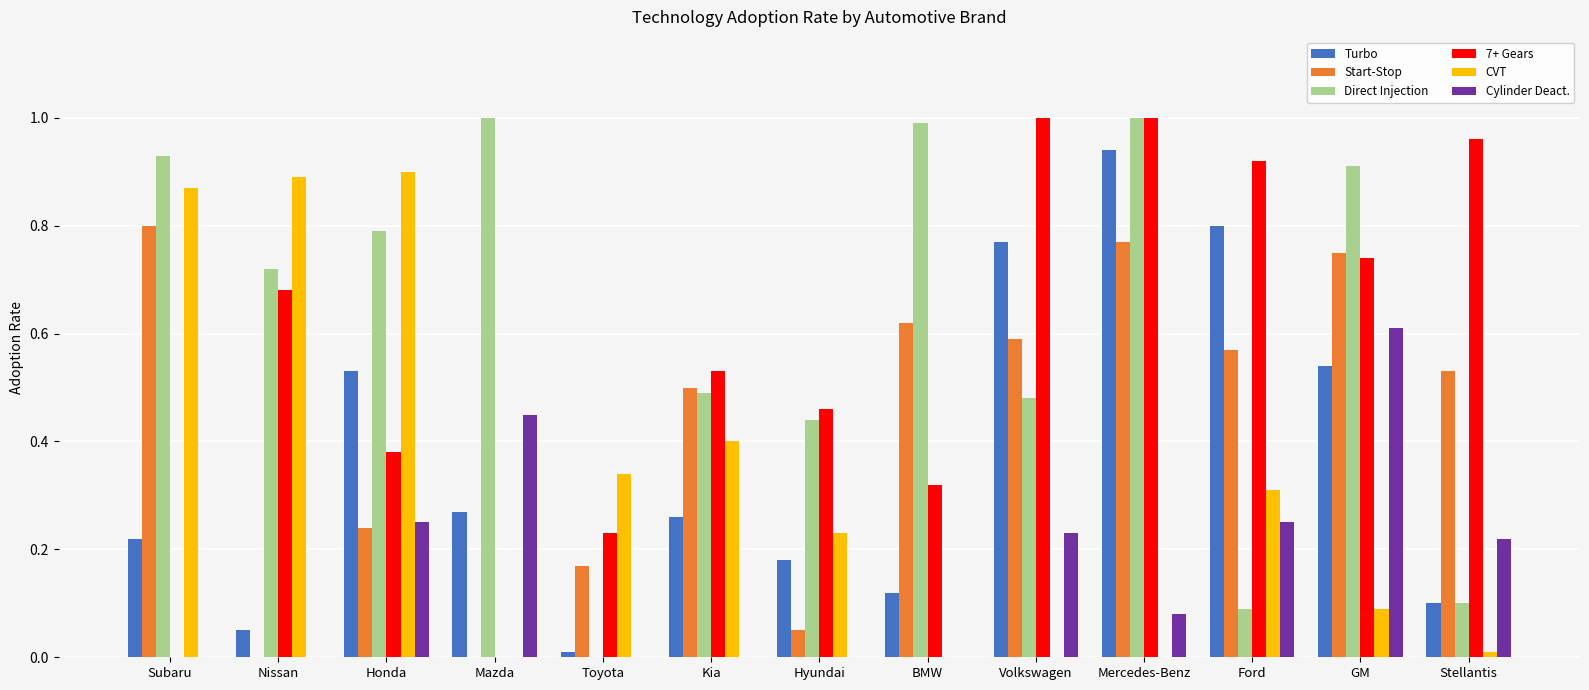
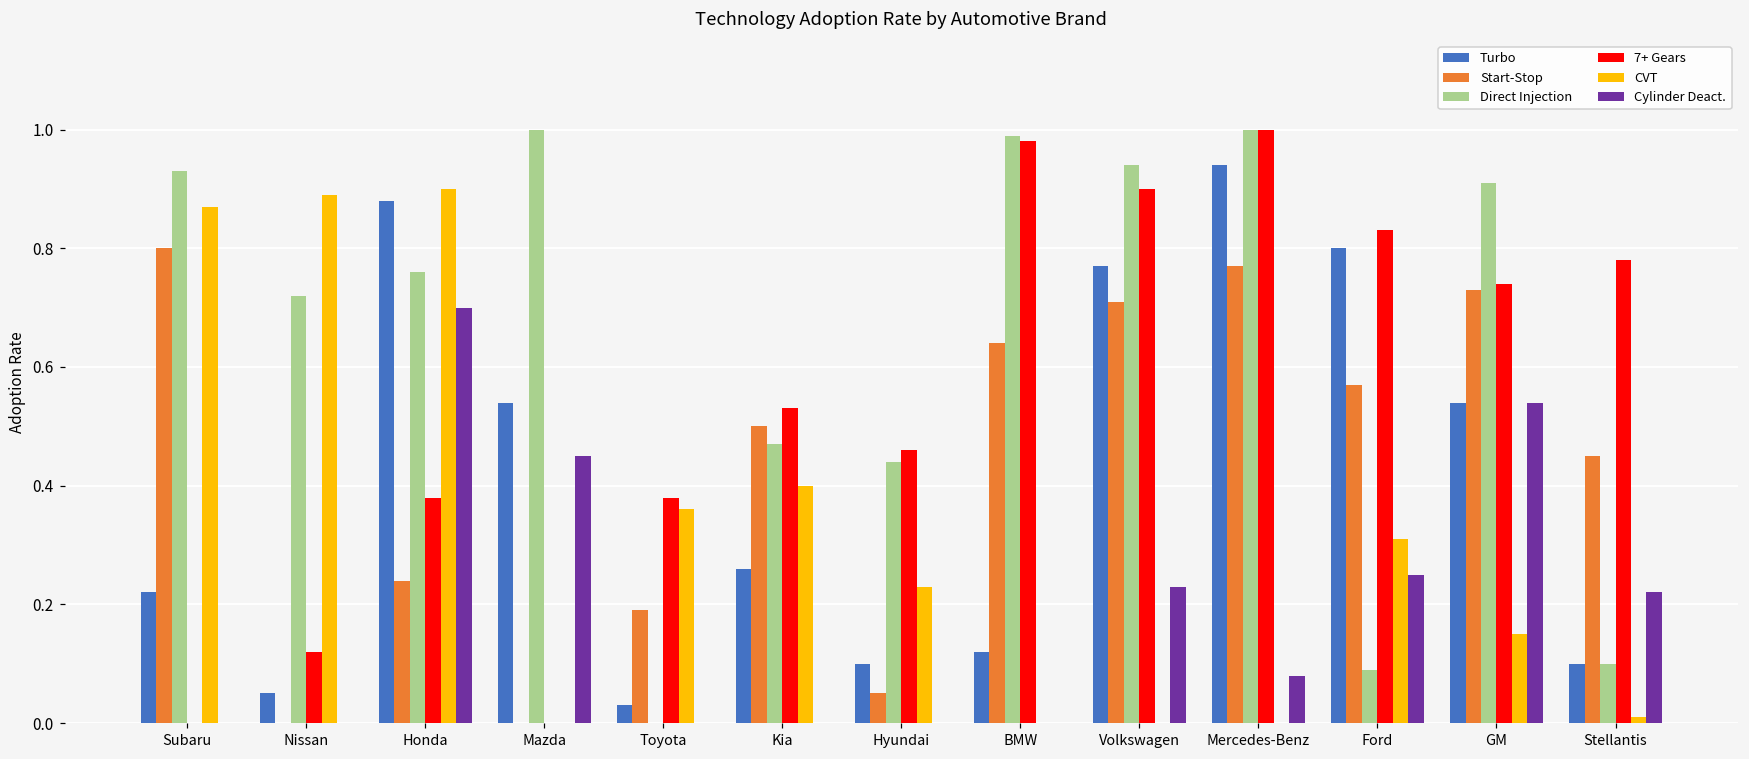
7+ Gears, Nissan: 0.68 -> 0.12
Turbo, Honda: 0.53 -> 0.88
Direct Injection, Honda: 0.79 -> 0.76
Cylinder Deact., Honda: 0.25 -> 0.70
Turbo, Mazda: 0.27 -> 0.54
Turbo, Toyota: 0.01 -> 0.03
Start-Stop, Toyota: 0.17 -> 0.19
7+ Gears, Toyota: 0.23 -> 0.38
CVT, Toyota: 0.34 -> 0.36
Direct Injection, Kia: 0.49 -> 0.47
Turbo, Hyundai: 0.18 -> 0.10
Start-Stop, BMW: 0.62 -> 0.64
7+ Gears, BMW: 0.32 -> 0.98
Start-Stop, Volkswagen: 0.59 -> 0.71
Direct Injection, Volkswagen: 0.48 -> 0.94
7+ Gears, Volkswagen: 1.0 -> 0.9
7+ Gears, Ford: 0.92 -> 0.83
Start-Stop, GM: 0.75 -> 0.73
CVT, GM: 0.09 -> 0.15
Cylinder Deact., GM: 0.61 -> 0.54
Start-Stop, Stellantis: 0.53 -> 0.45
7+ Gears, Stellantis: 0.96 -> 0.78
